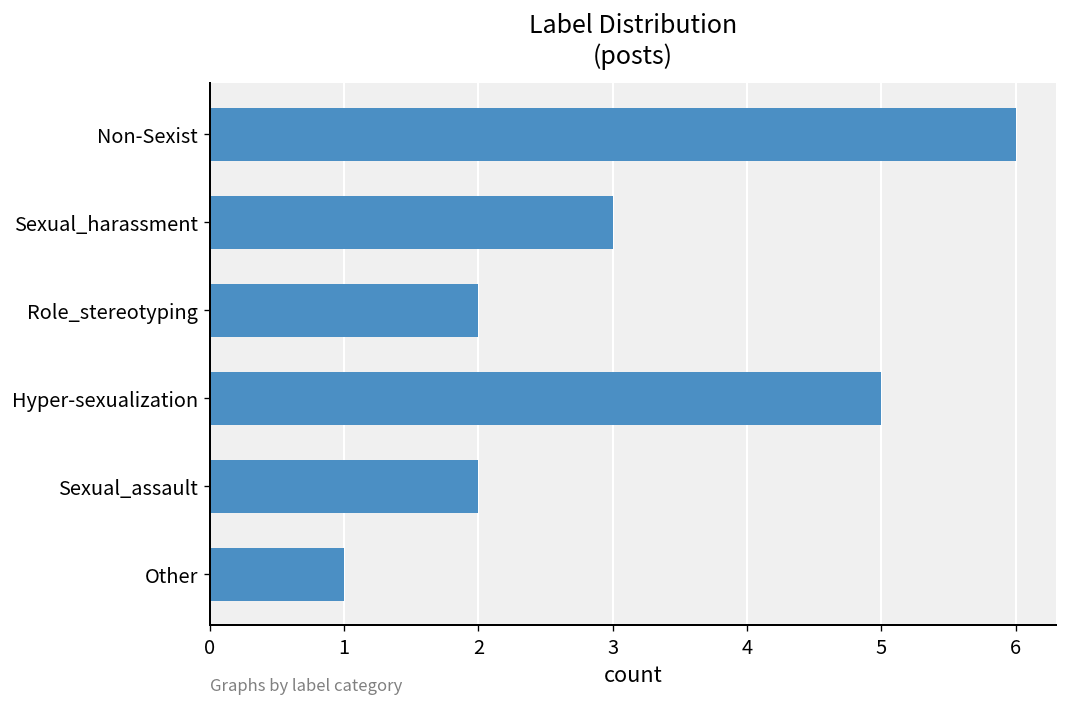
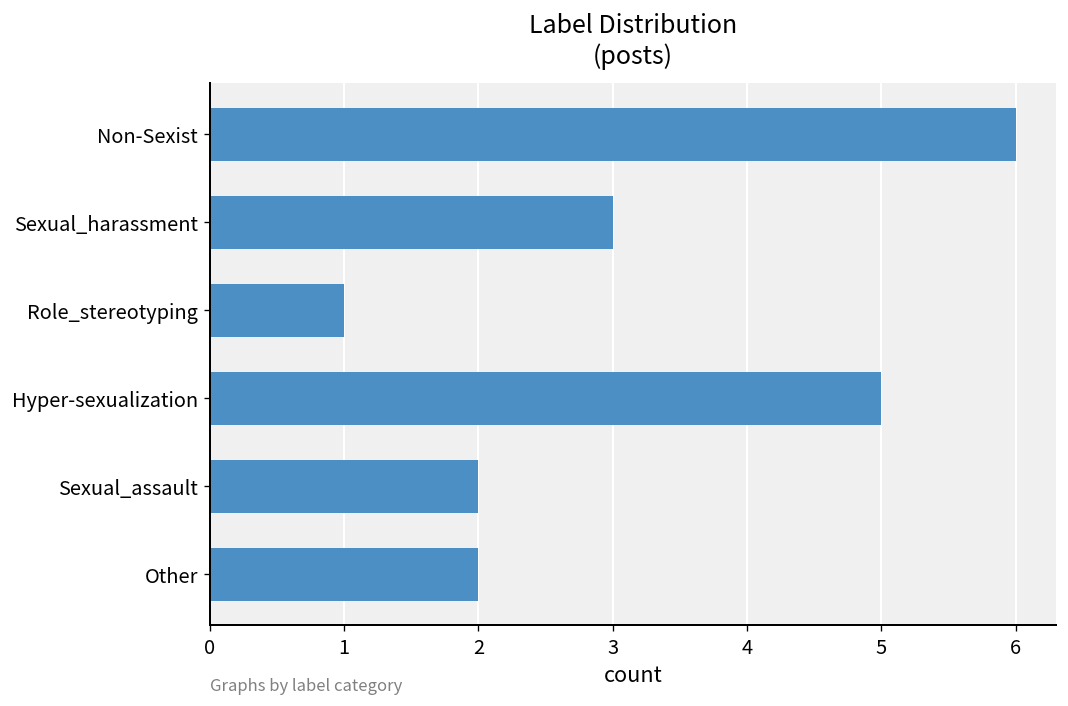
Role_stereotyping: 2 -> 1
Other: 1 -> 2
